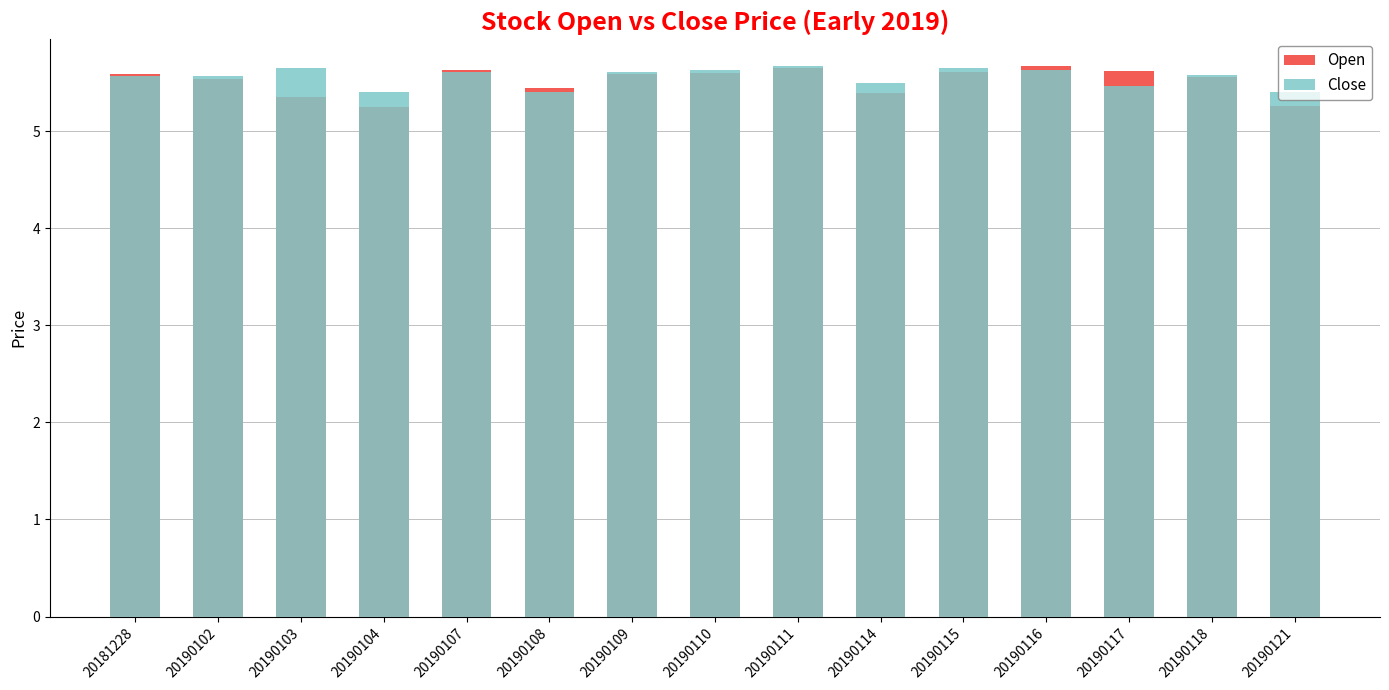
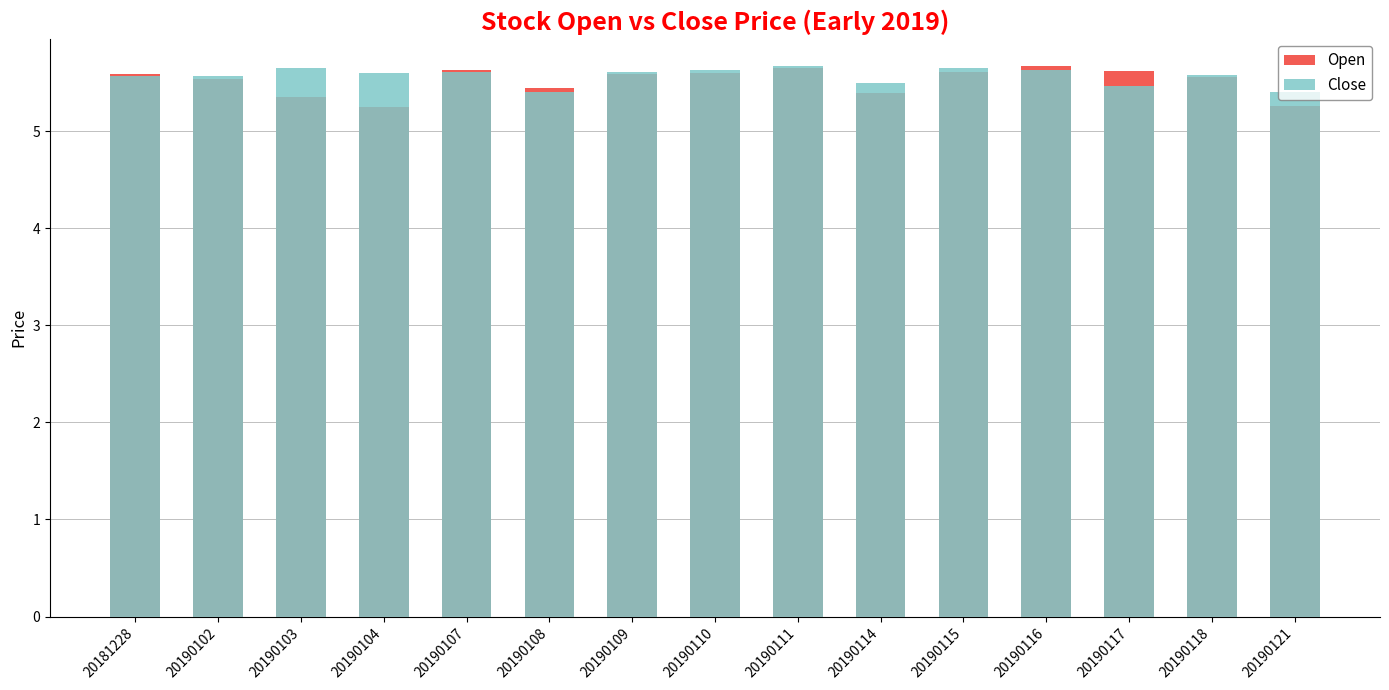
Close, 20190104: 5.4 -> 5.6
